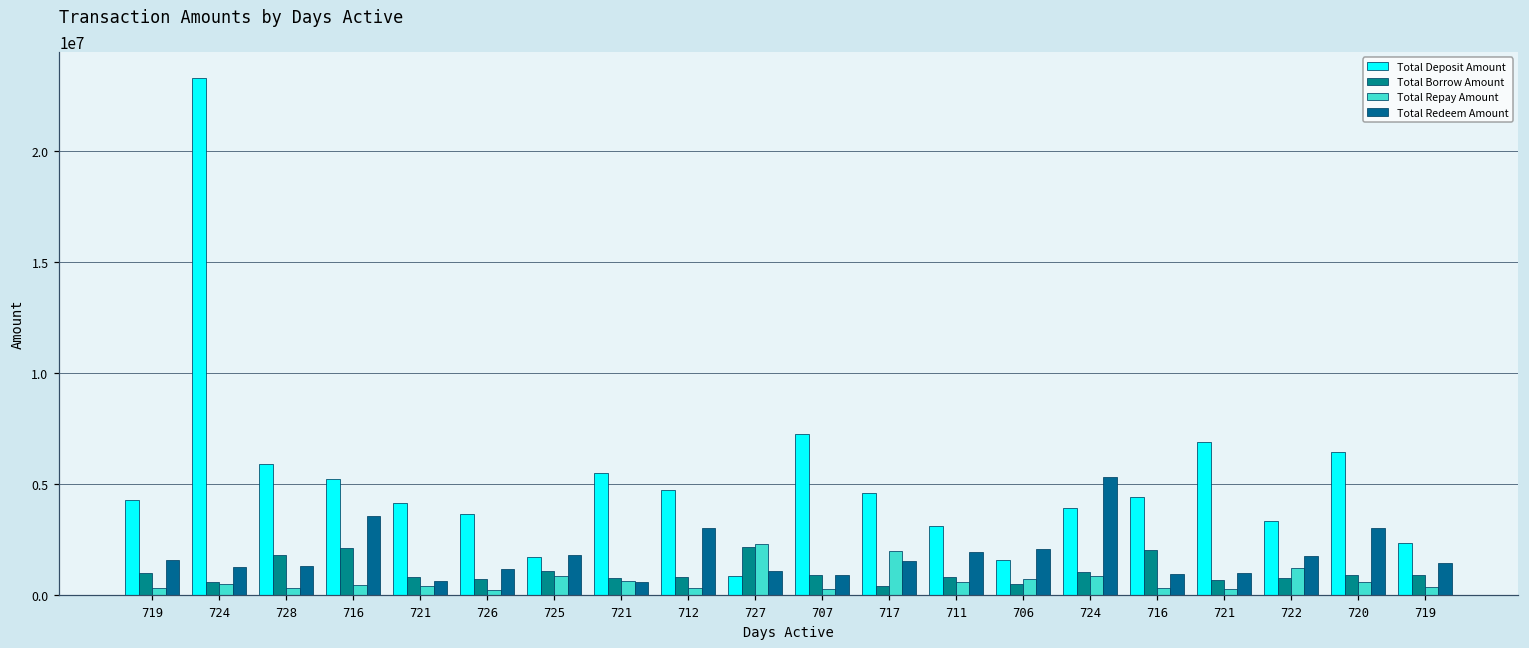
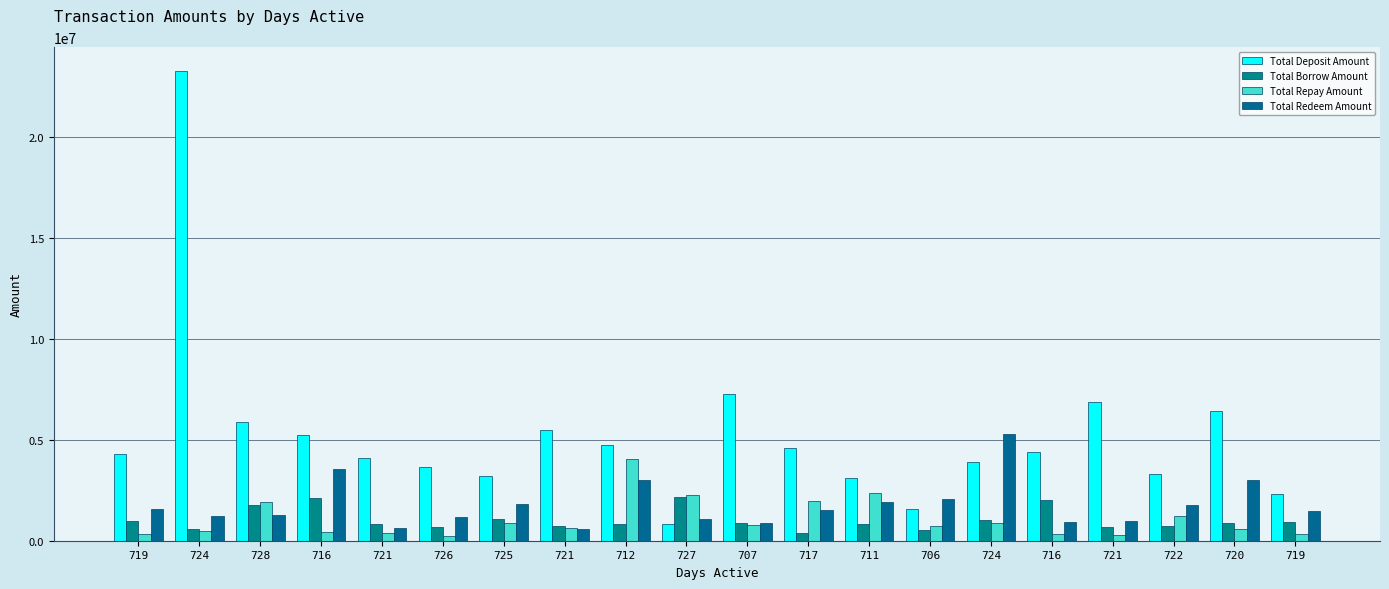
Total Repay Amount, 728: 300000 -> 1900000
Total Deposit Amount, 725: 1700000 -> 3200000
Total Repay Amount, 712: 300000 -> 4100000
Total Repay Amount, 707: 300000 -> 800000
Total Repay Amount, 711: 600000 -> 2400000
